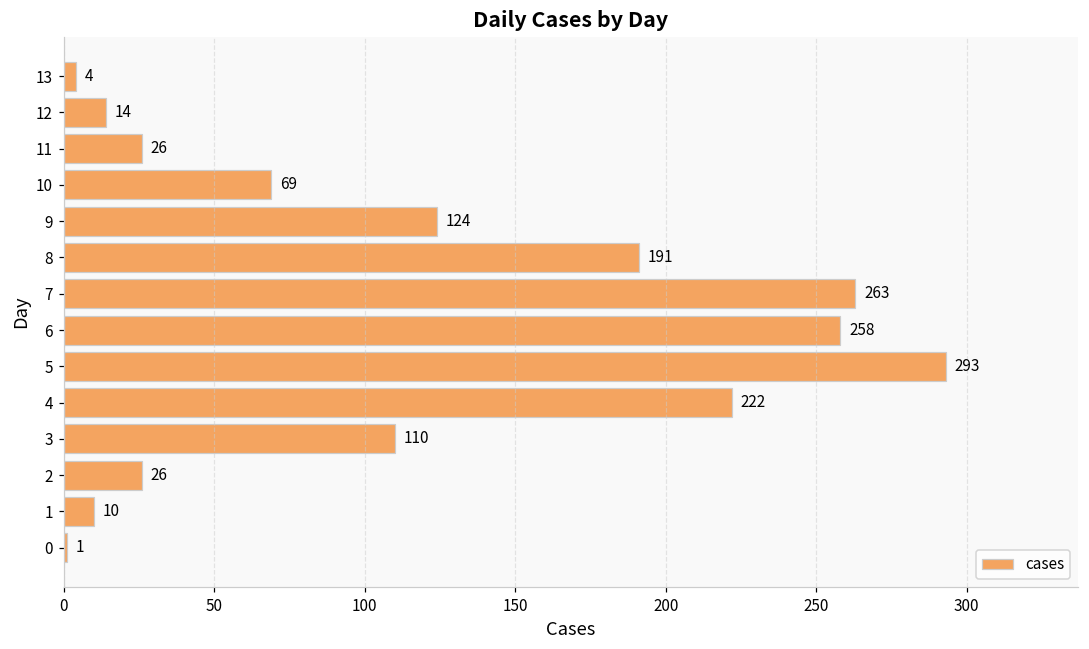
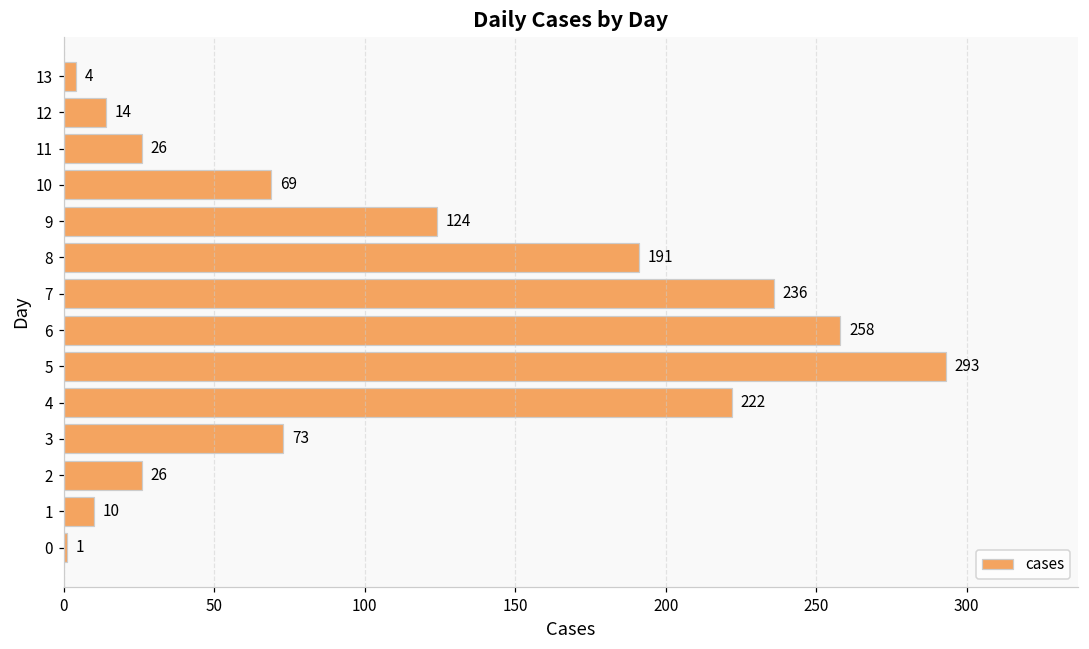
7: 263 -> 236
3: 110 -> 73
